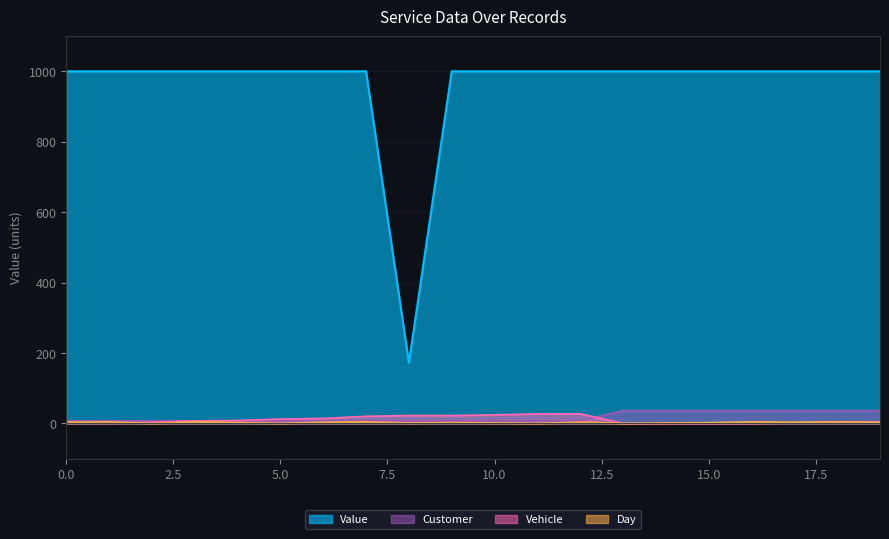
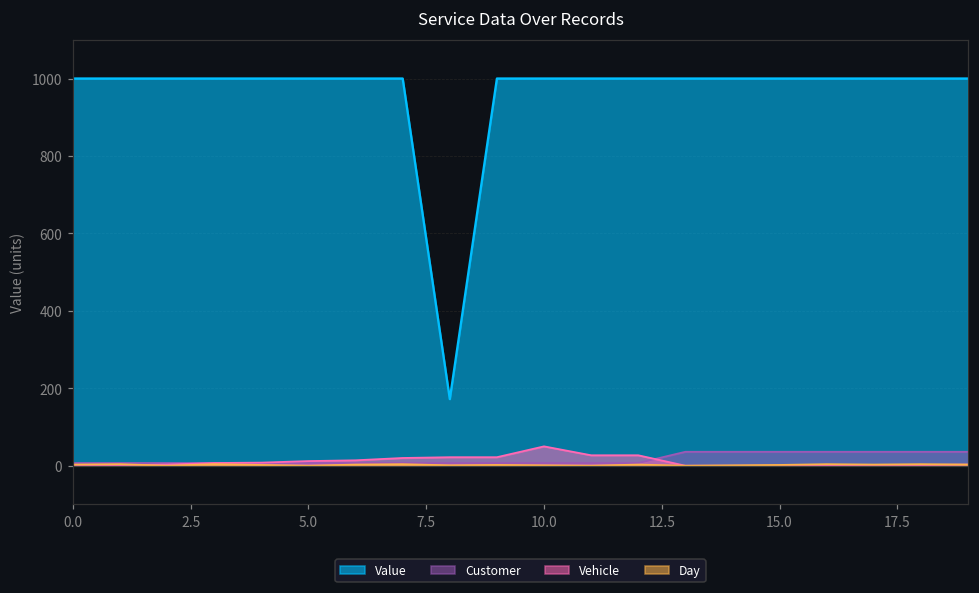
Vehicle, 10.0: 20 -> 50
